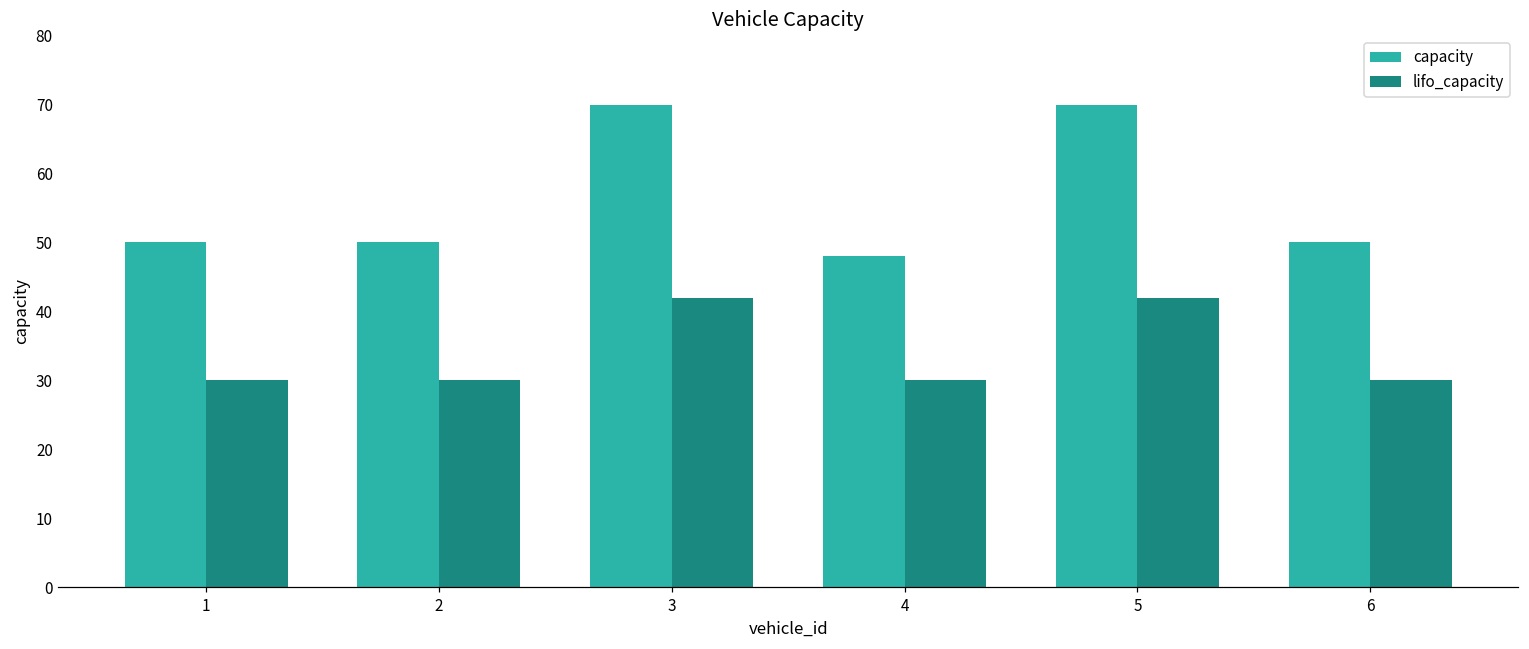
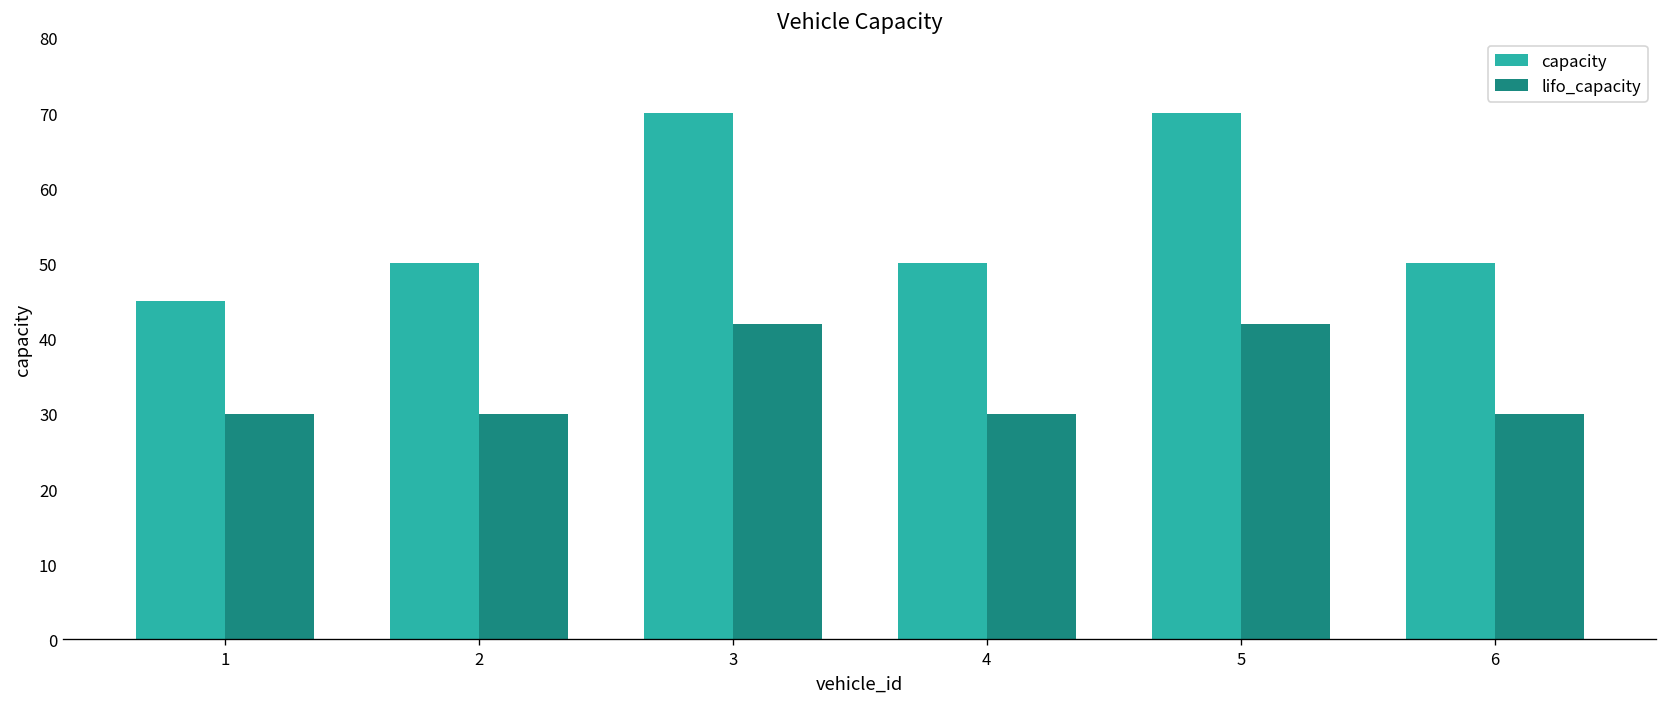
capacity, 1: 50 -> 45
capacity, 4: 48 -> 50
